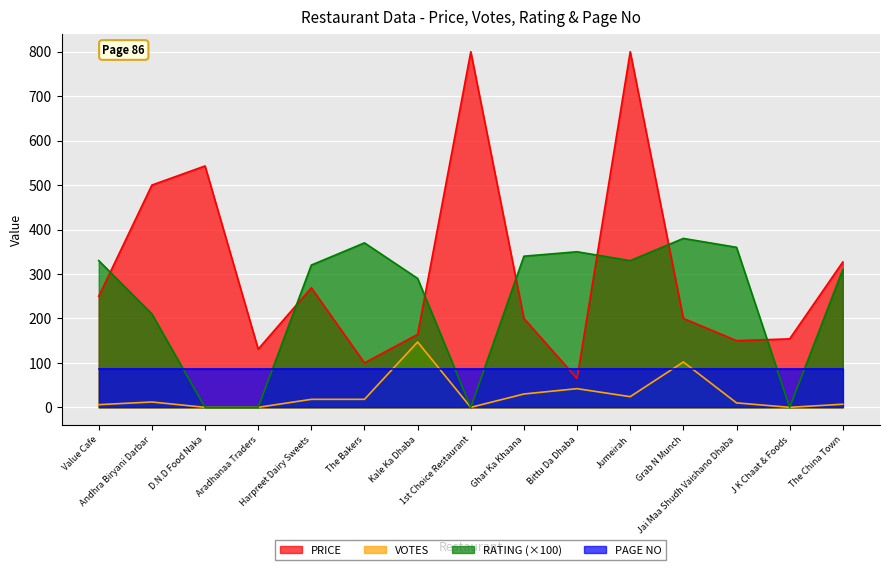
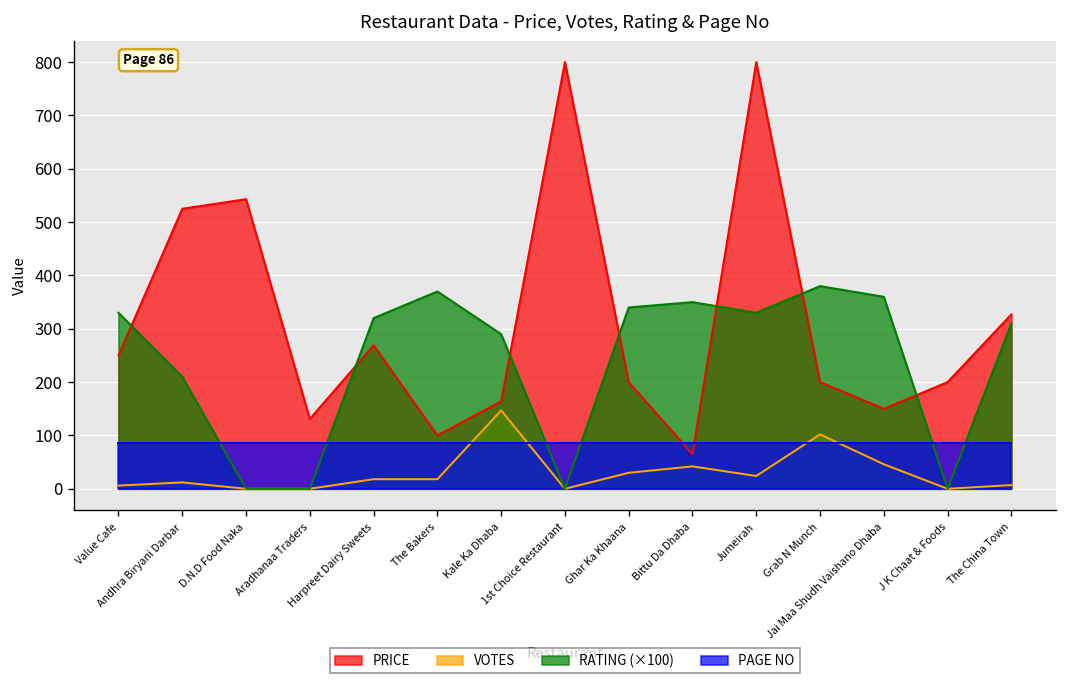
PRICE, Andhra Biryani Darbar: 500 -> 530
VOTES, Jai Maa Shudh Vaishano Dhaba: 10 -> 50
PRICE, J K Chaat & Foods: 150 -> 200
